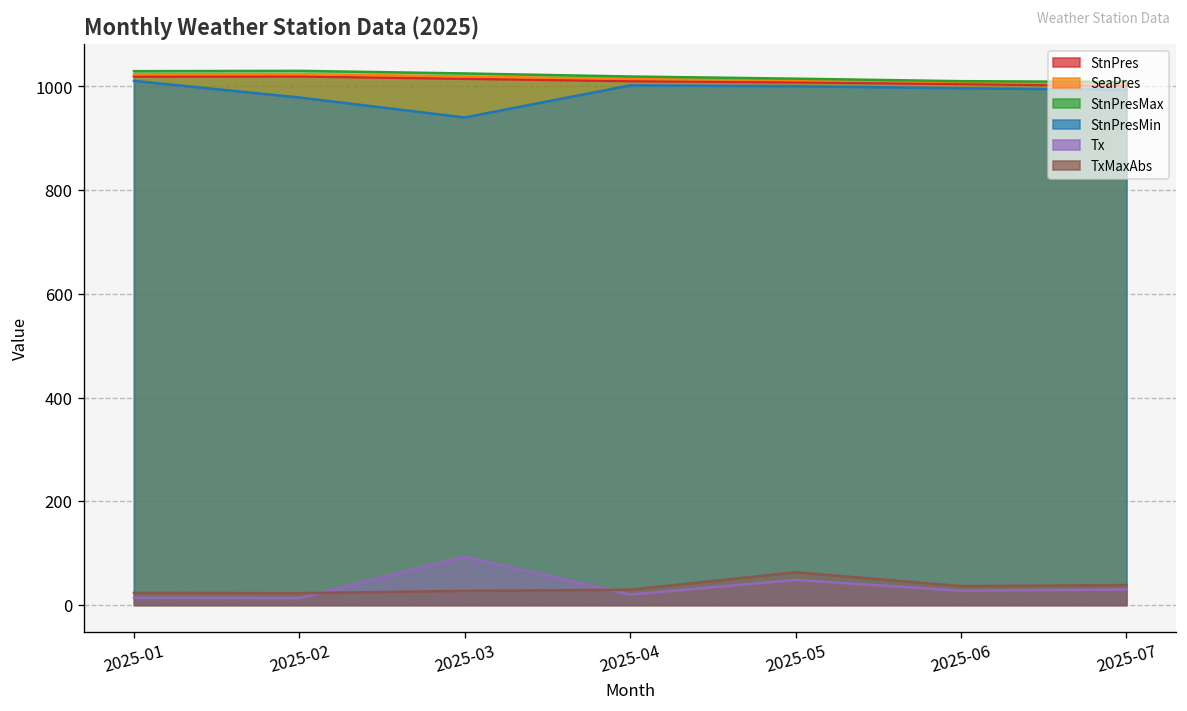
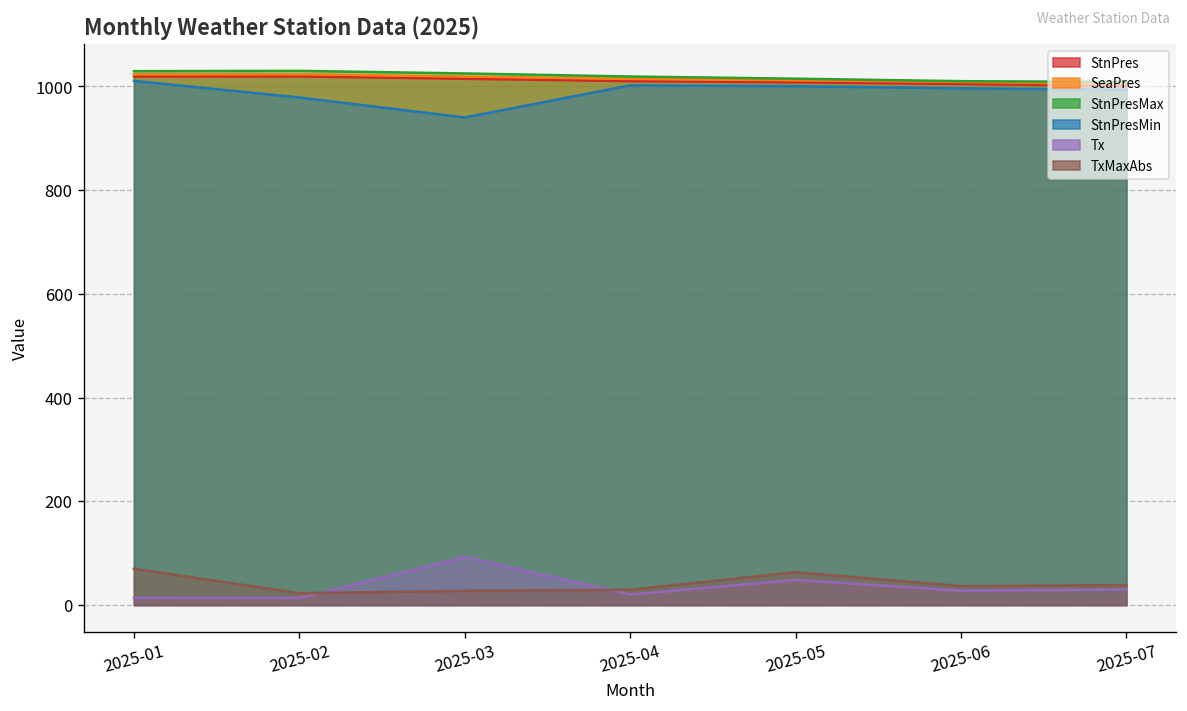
TxMaxAbs, 2025-01: 20 -> 70
